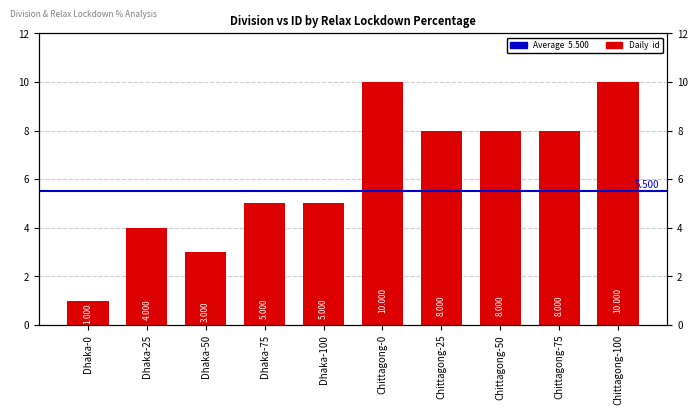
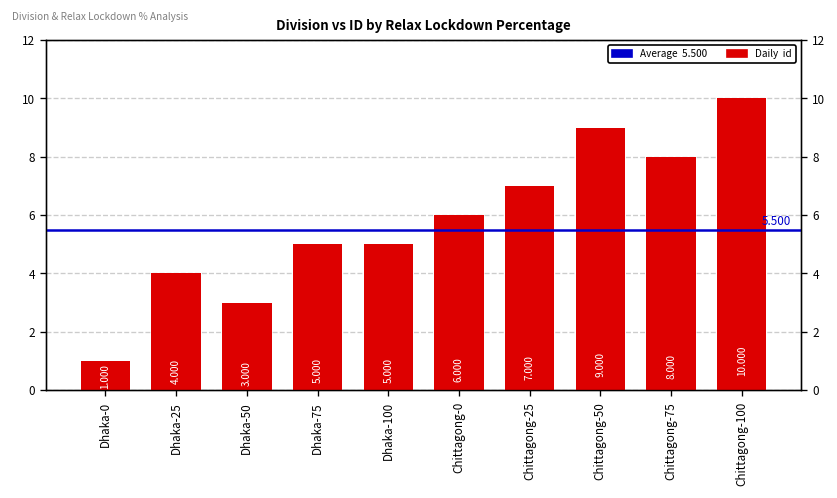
Chittagong-0: 10.000 -> 6.000
Chittagong-25: 8.000 -> 7.000
Chittagong-50: 8.000 -> 9.000
